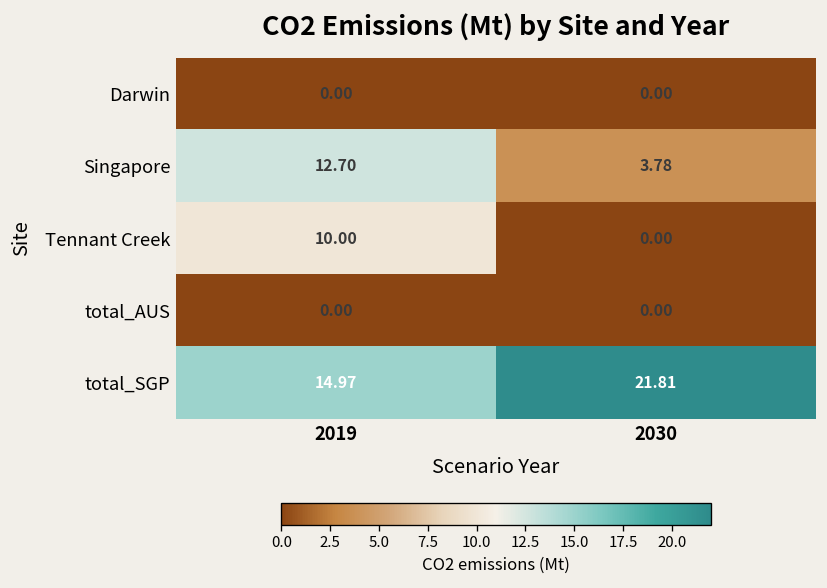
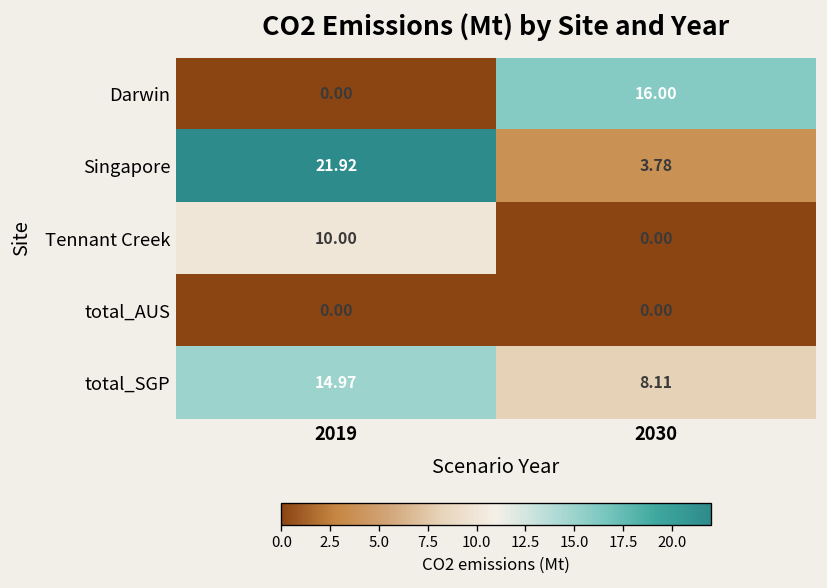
Darwin, 2030: 0.00 -> 16.00
Singapore, 2019: 12.70 -> 21.92
total_SGP, 2030: 21.81 -> 8.11
